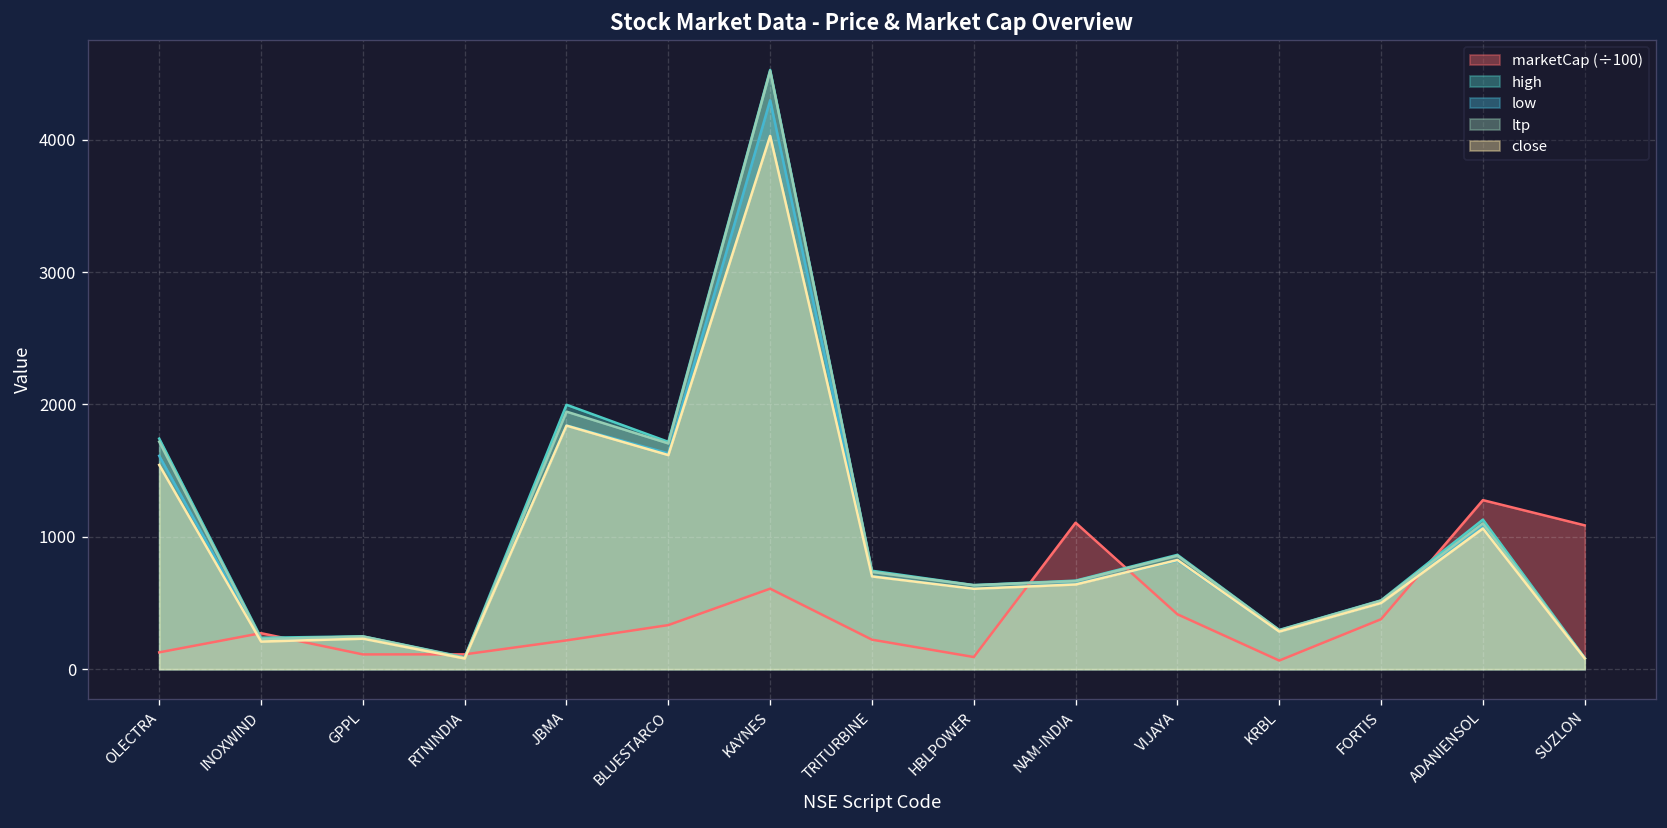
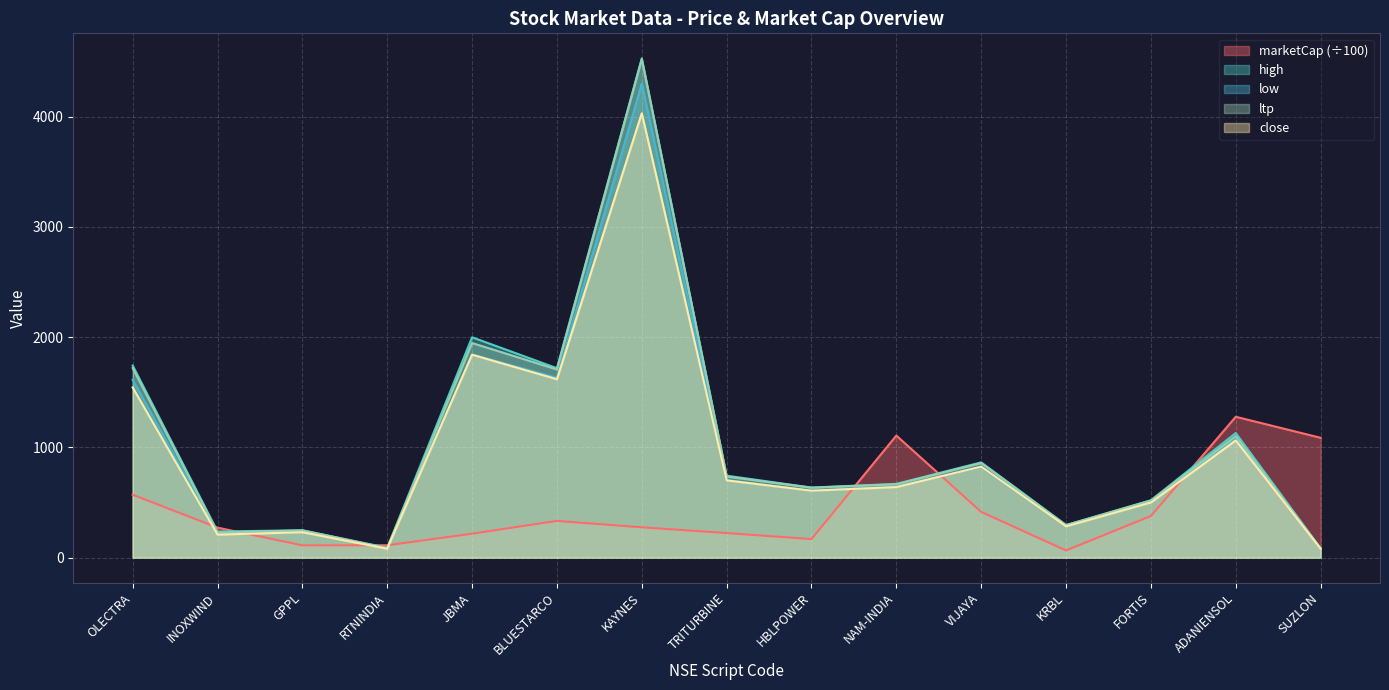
marketCap (÷100), OLECTRA: 130 -> 570
marketCap (÷100), KAYNES: 610 -> 270
marketCap (÷100), HBLPOWER: 90 -> 170
